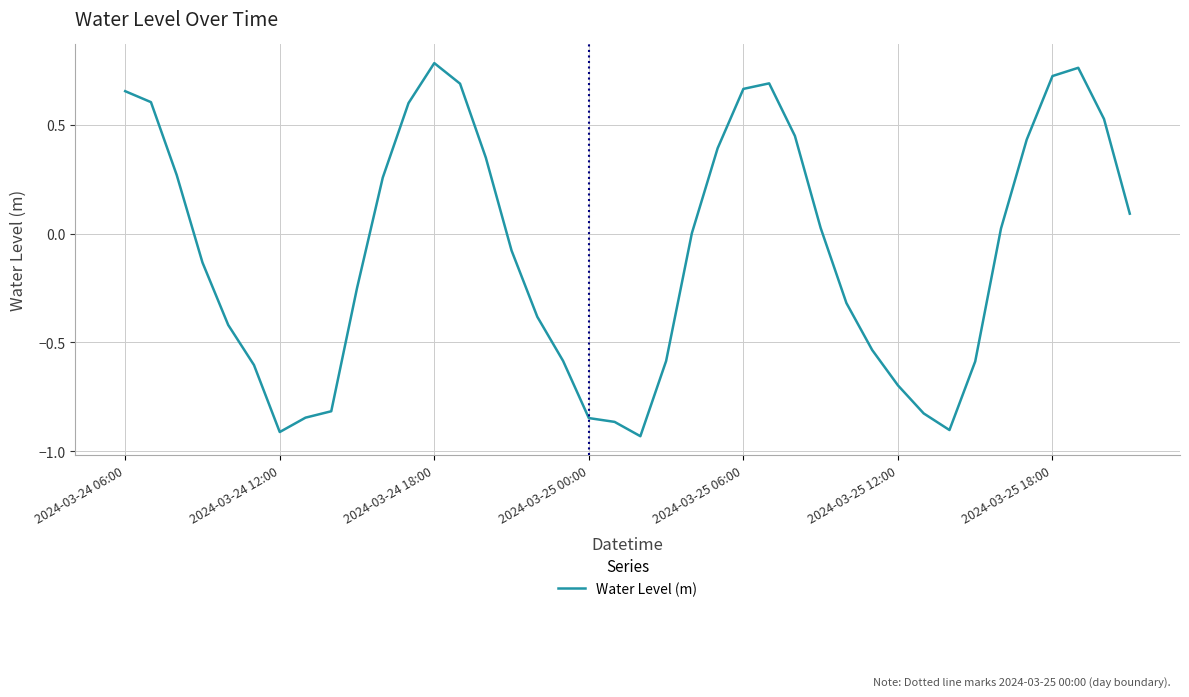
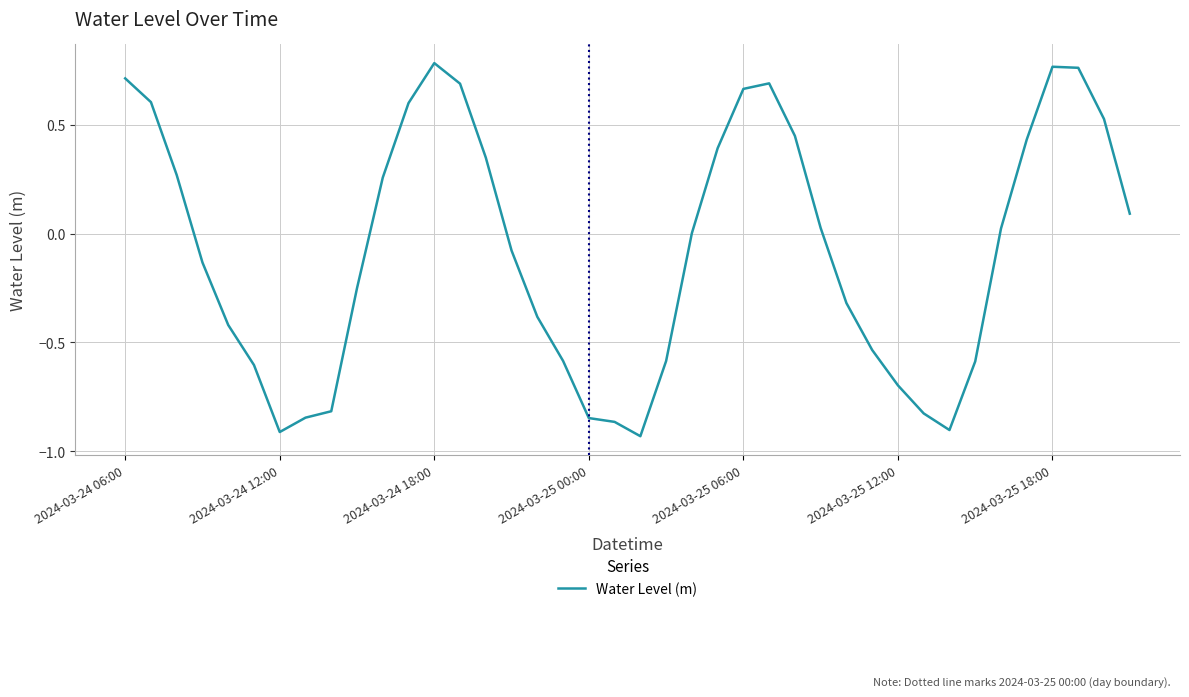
2024-03-24 06:00: 0.65 -> 0.71
2024-03-25 18:00: 0.72 -> 0.77
